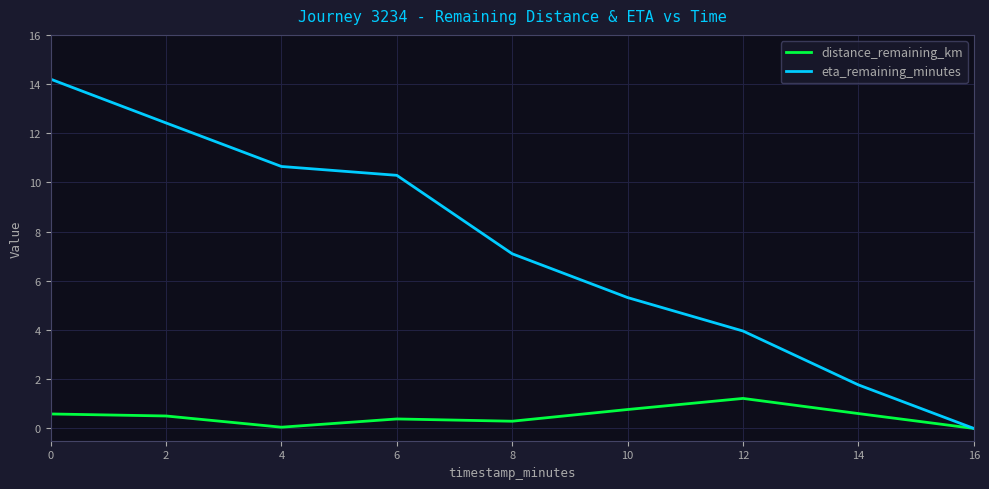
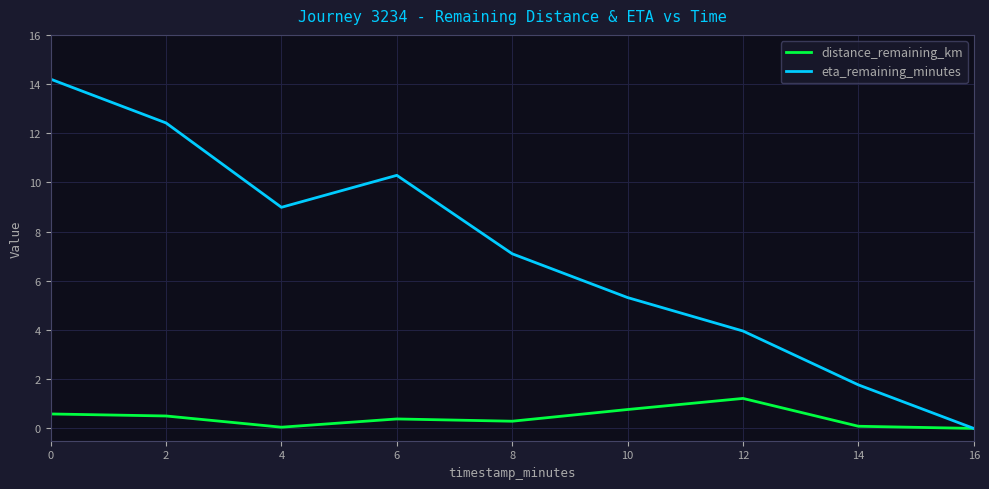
eta_remaining_minutes, 4: 10.7 -> 9.0
distance_remaining_km, 14: 0.6 -> 0.1
